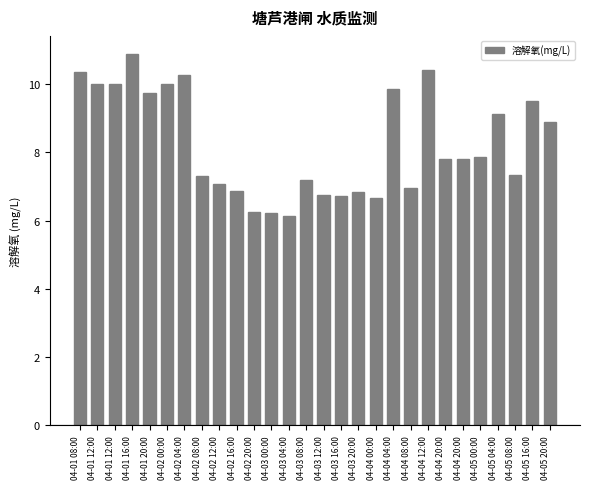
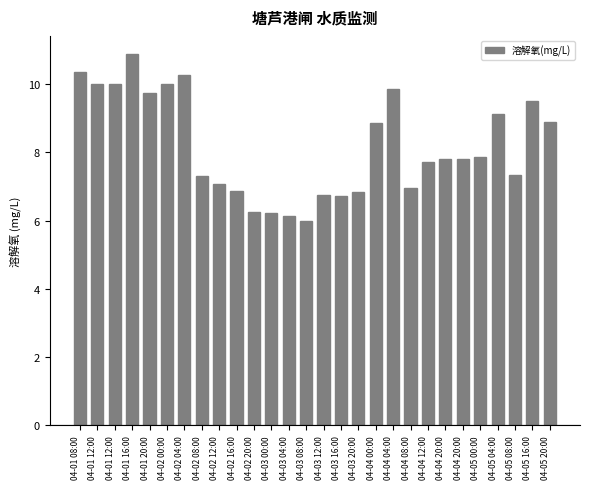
04-03 08:00: 7.2 -> 6.0
04-04 00:00: 6.7 -> 8.9
04-04 12:00: 10.4 -> 7.7
